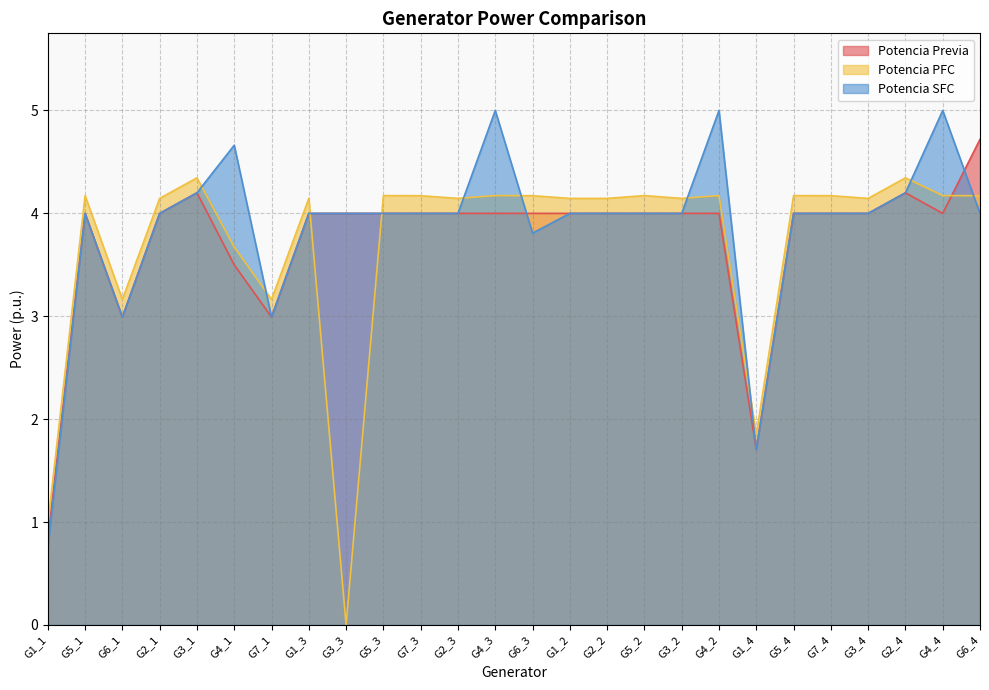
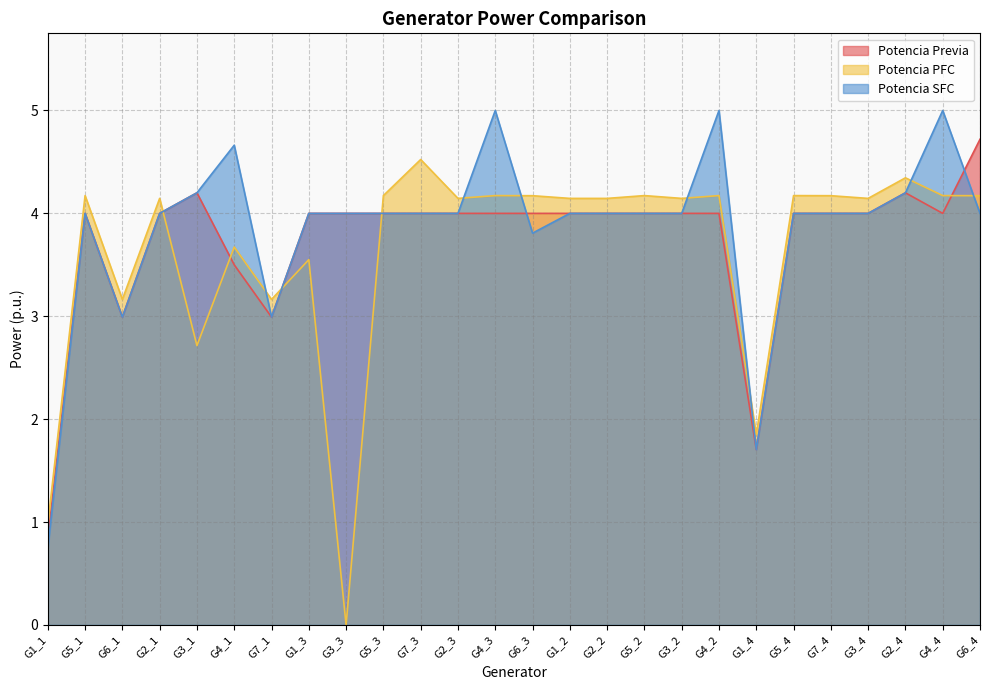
Potencia PFC, G3_1: 4.35 -> 2.71
Potencia PFC, G1_3: 4.15 -> 3.55
Potencia PFC, G7_3: 4.17 -> 4.52
